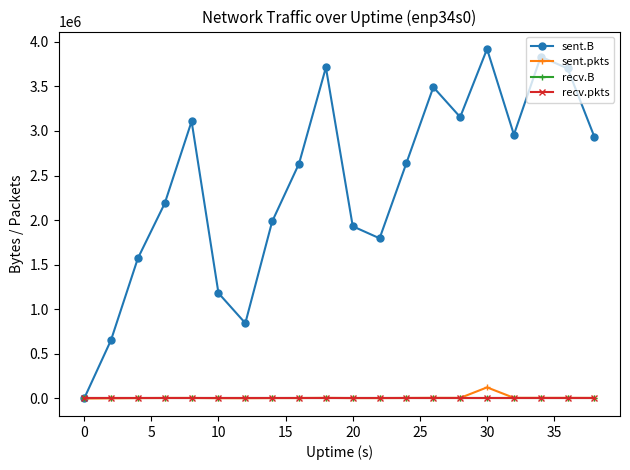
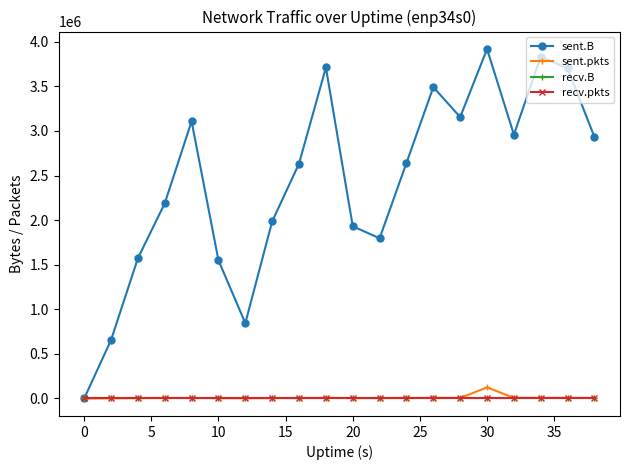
sent.B, 10: 1200000 -> 1500000
